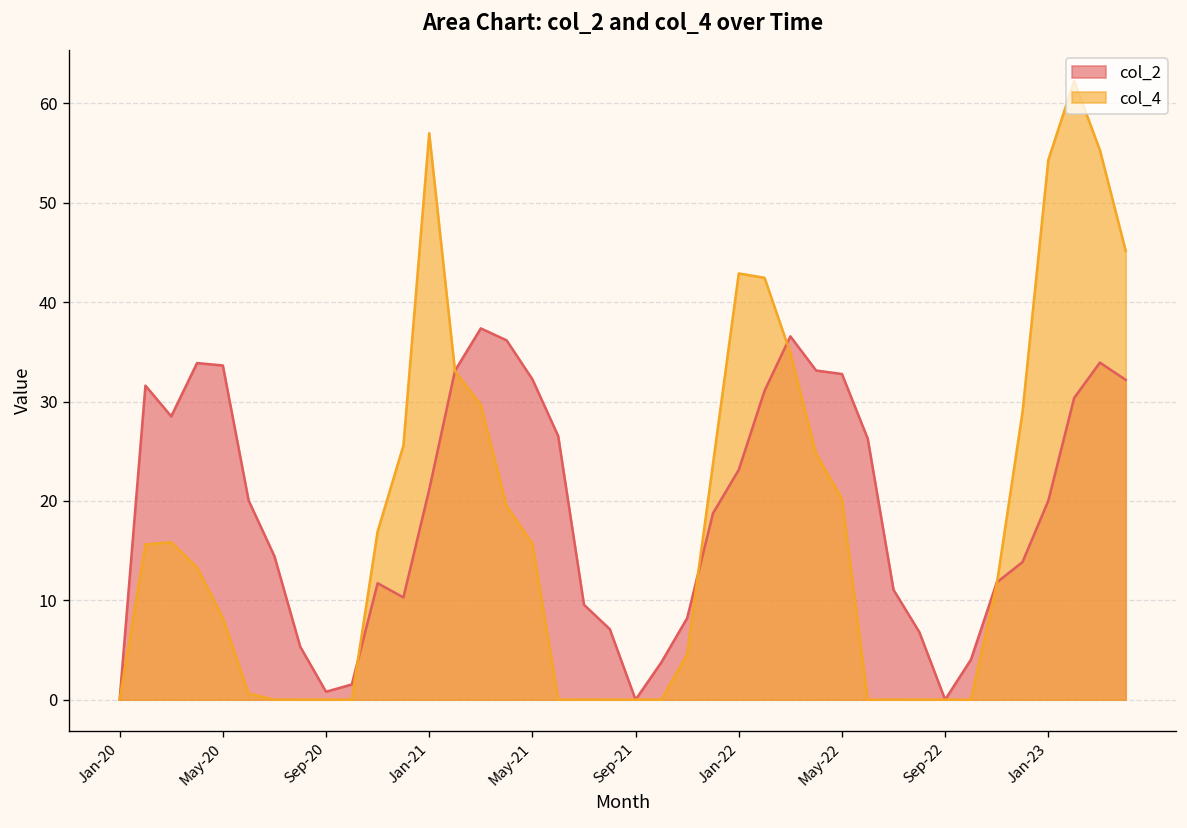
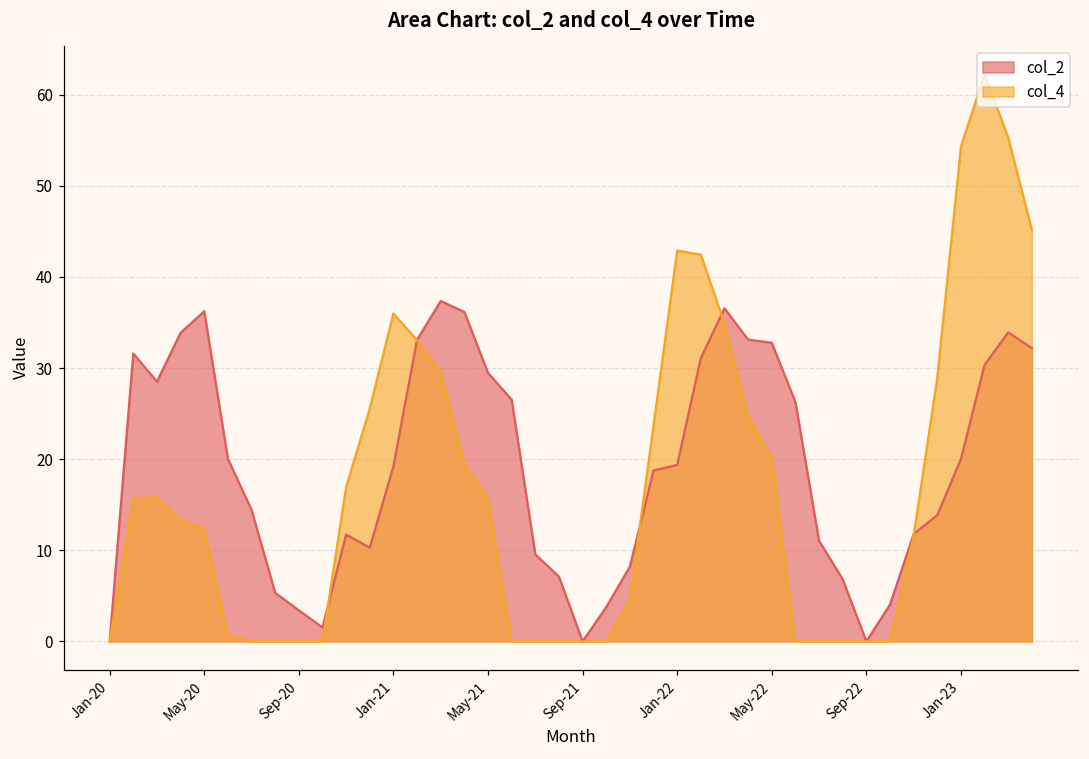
col_2, May-20: 34 -> 36
col_4, May-20: 8 -> 12
col_2, Sep-20: 1 -> 3
col_2, Jan-21: 21 -> 19
col_4, Jan-21: 57 -> 36
col_2, May-21: 32 -> 29
col_2, Jan-22: 23 -> 19
